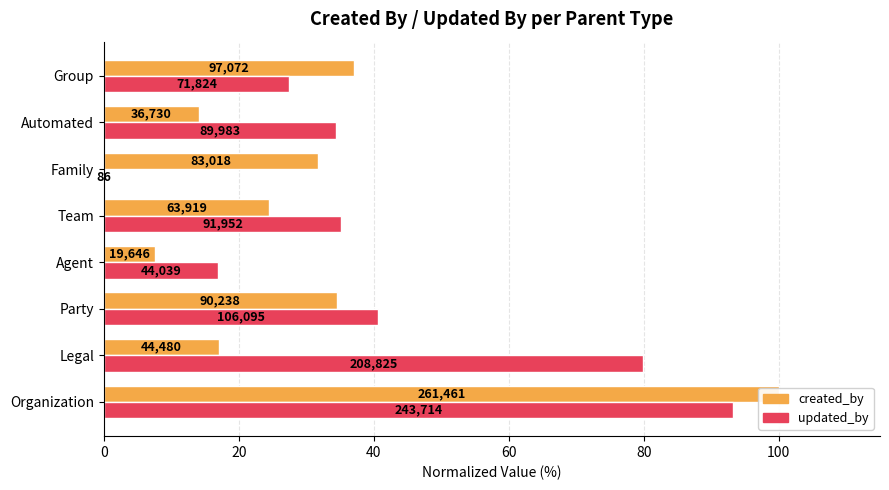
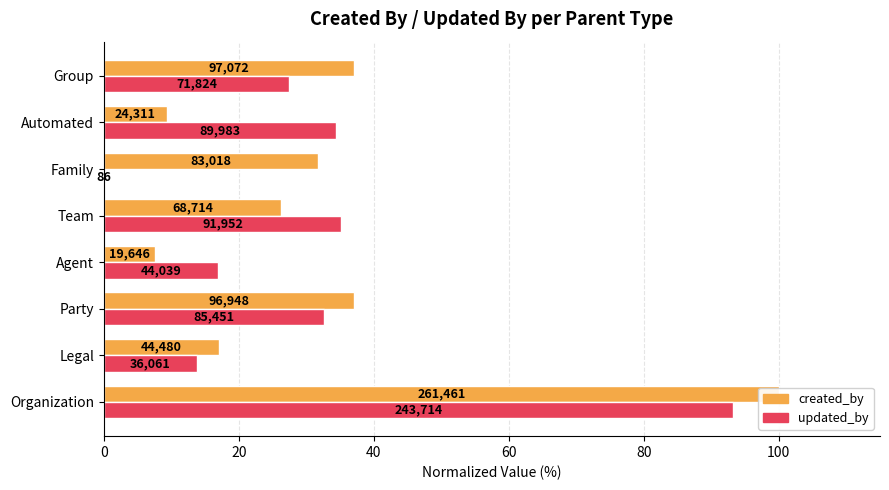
created_by, Automated: 36,730 -> 24,311
created_by, Team: 63,919 -> 68,714
created_by, Party: 90,238 -> 96,948
updated_by, Party: 106,095 -> 85,451
updated_by, Legal: 208,825 -> 36,061
